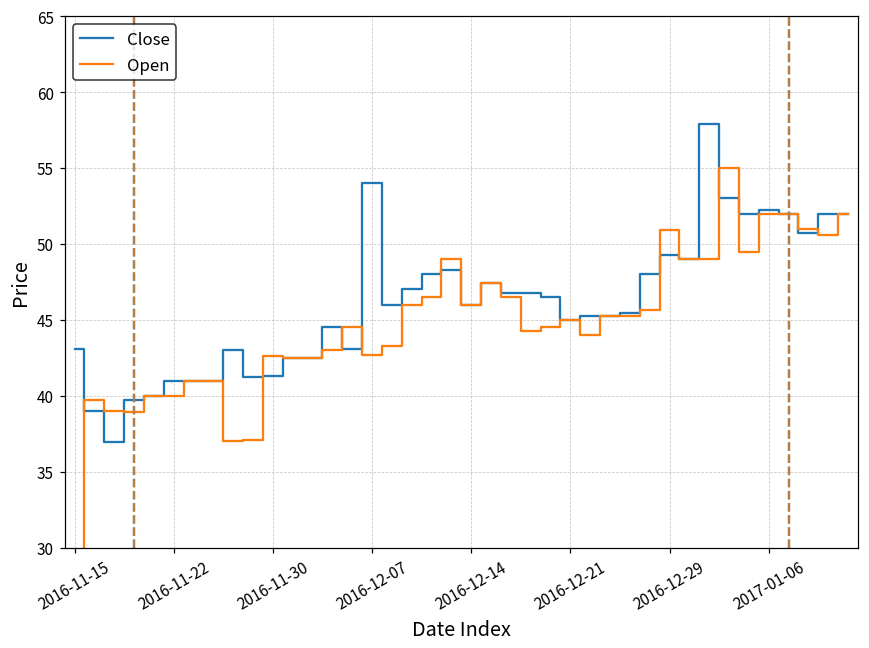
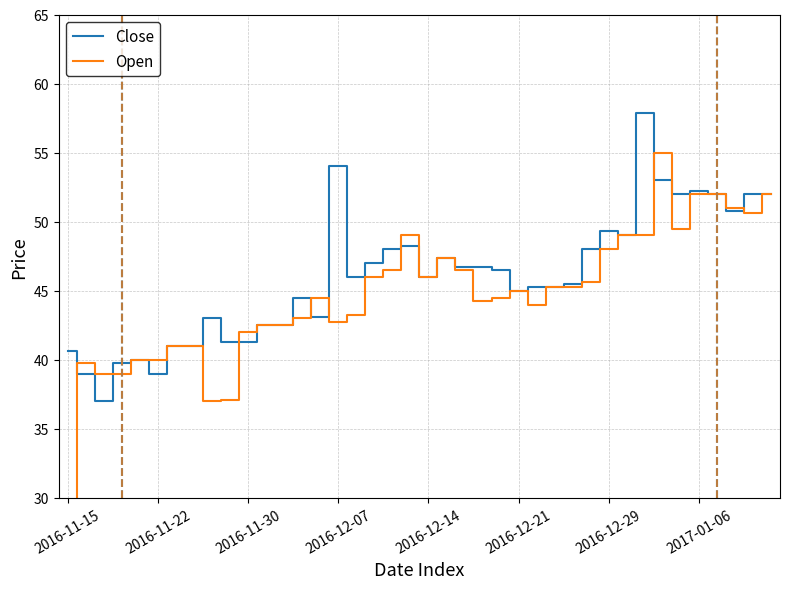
Close, 2016-11-15: 43.1 -> 40.6
Close, 2016-11-22: 41 -> 39
Open, 2016-11-30: 42.6 -> 42.0
Open, 2016-12-29: 50.9 -> 48.0
